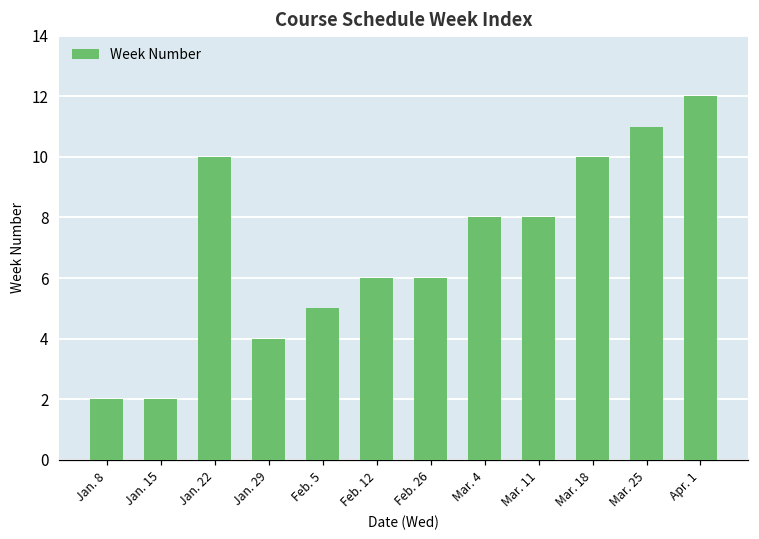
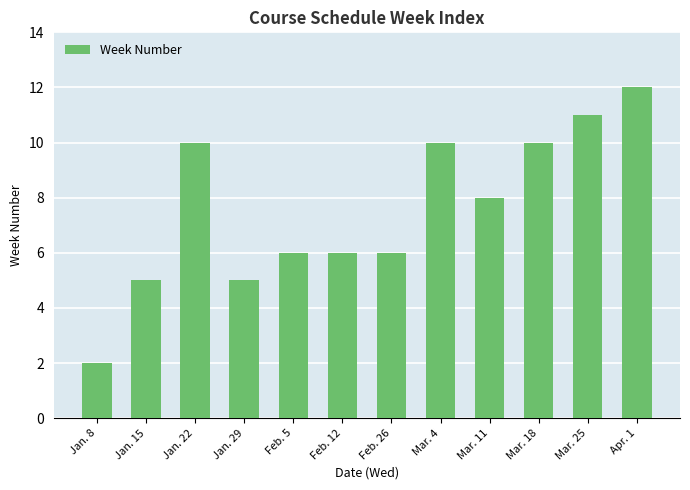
Jan. 15: 2 -> 5
Jan. 29: 4 -> 5
Feb. 5: 5 -> 6
Mar. 4: 8 -> 10
